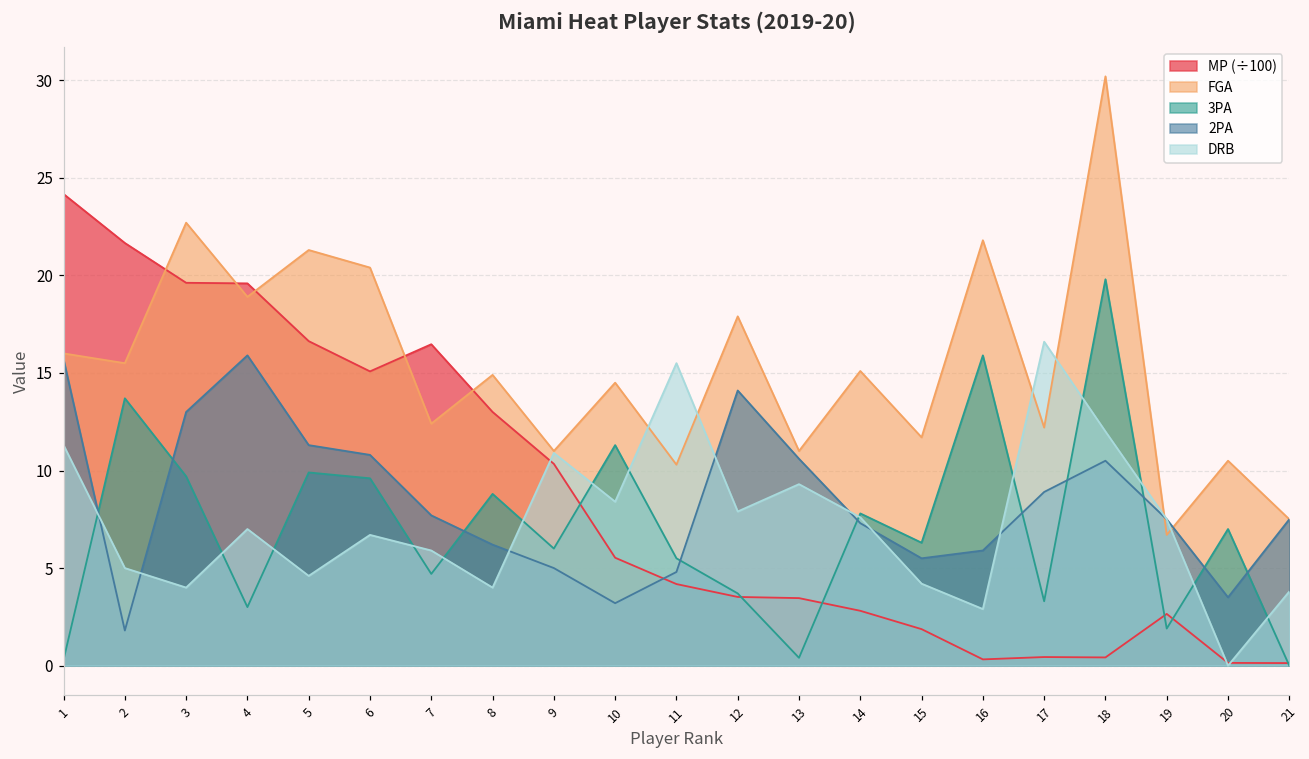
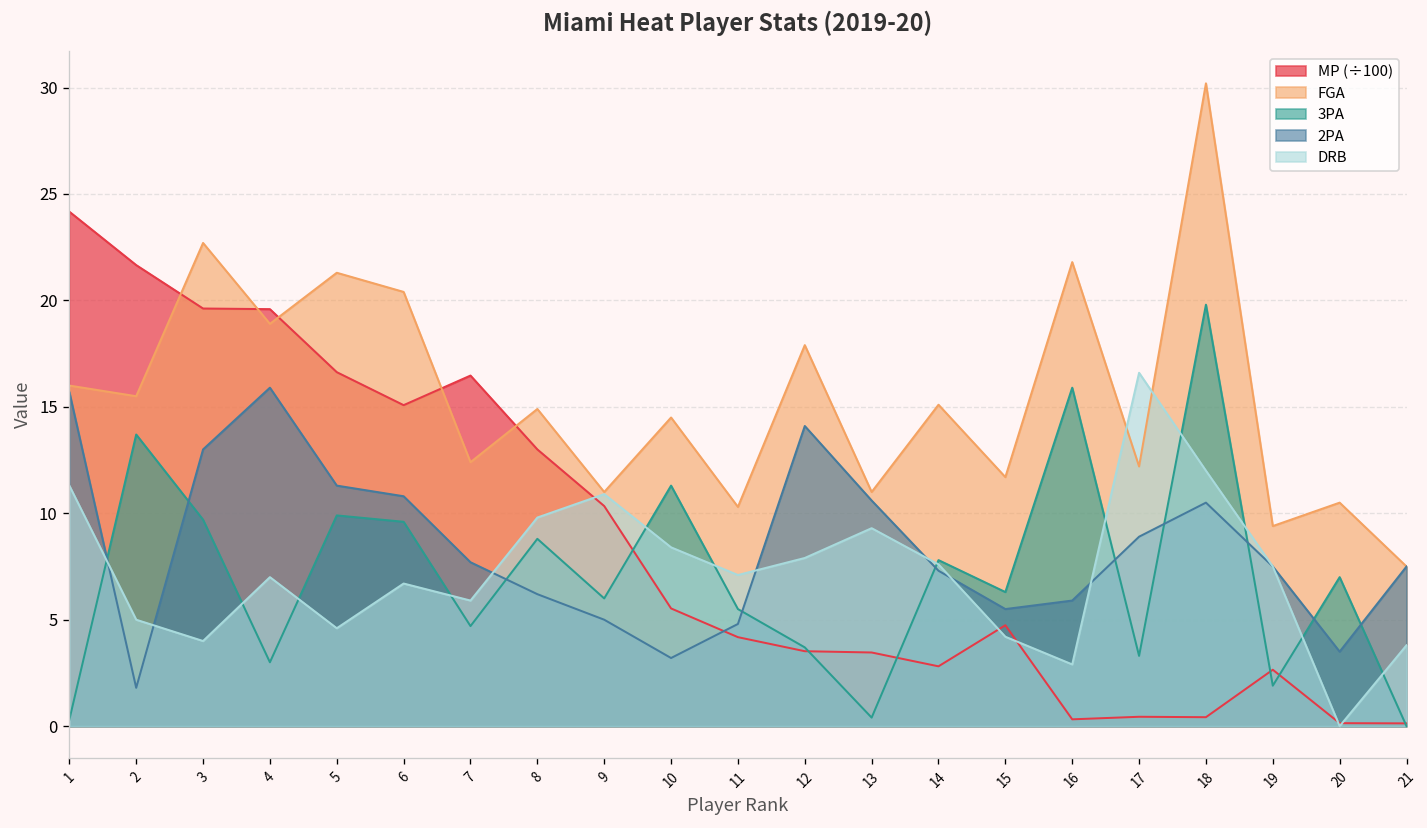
DRB, 8: 4.0 -> 9.8
DRB, 11: 15.5 -> 7.1
MP (÷100), 15: 1.9 -> 4.7
FGA, 19: 6.7 -> 9.4
